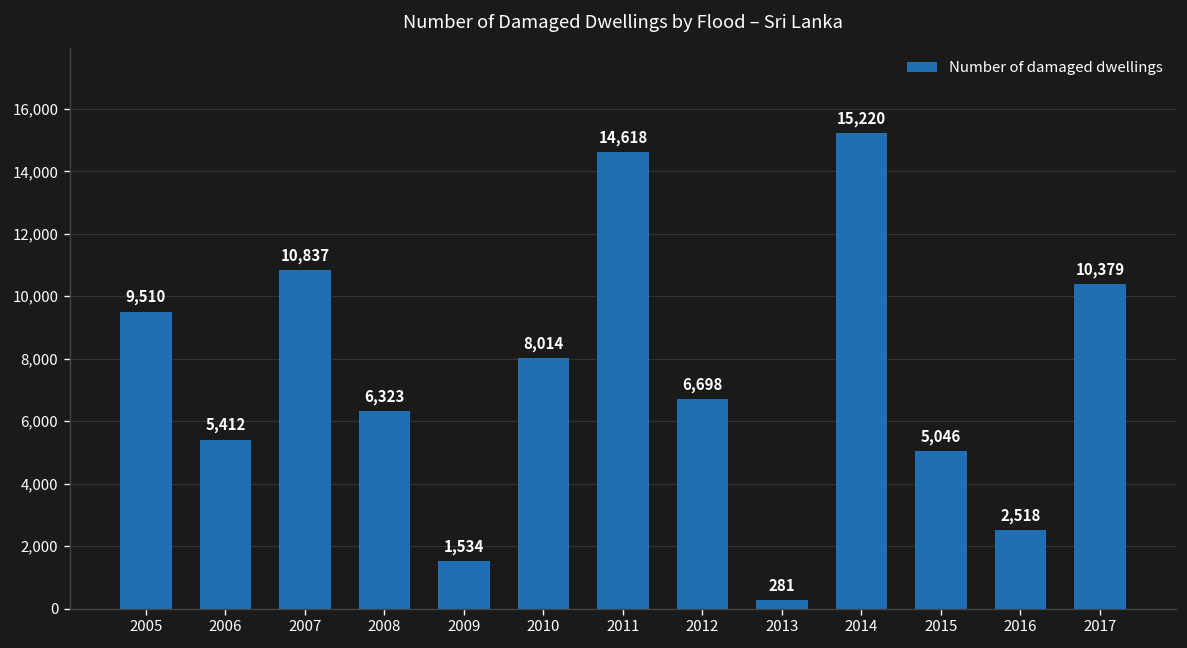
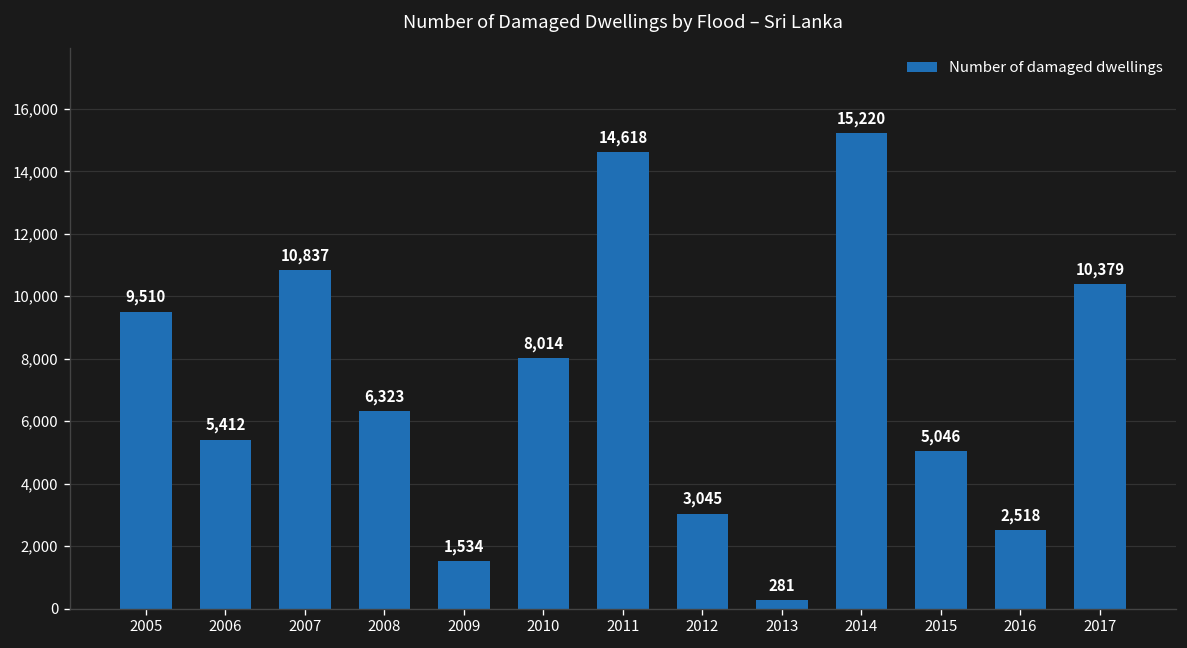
2012: 6,698 -> 3,045
